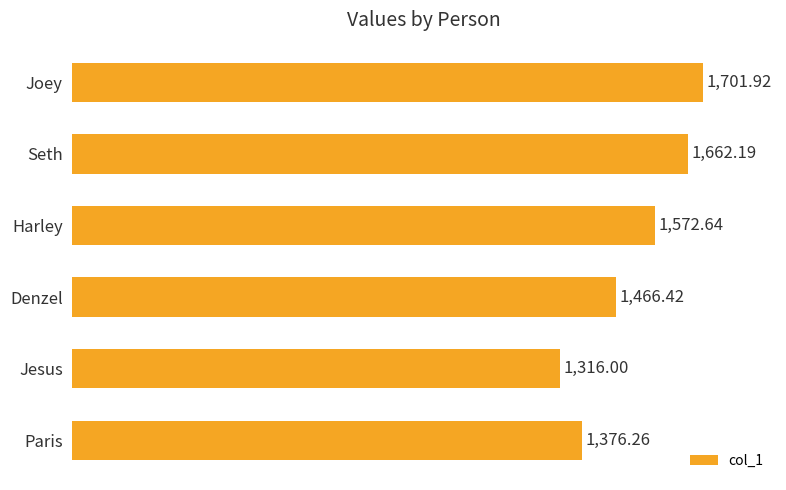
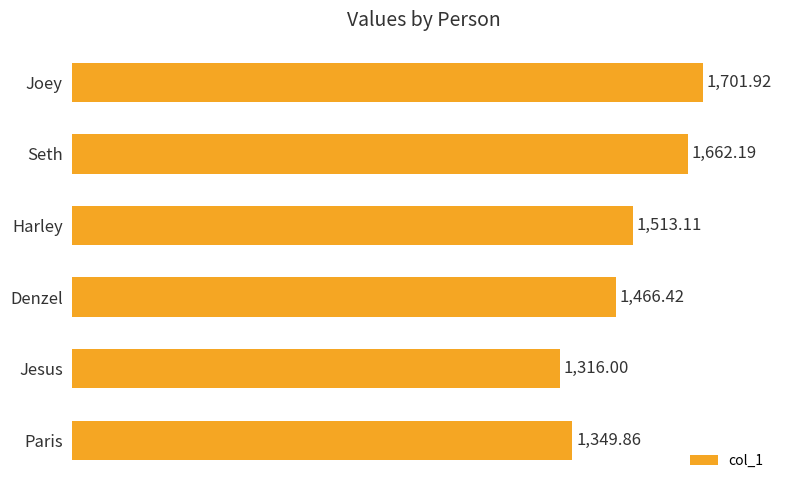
Harley: 1,572.64 -> 1,513.11
Paris: 1,376.26 -> 1,349.86
